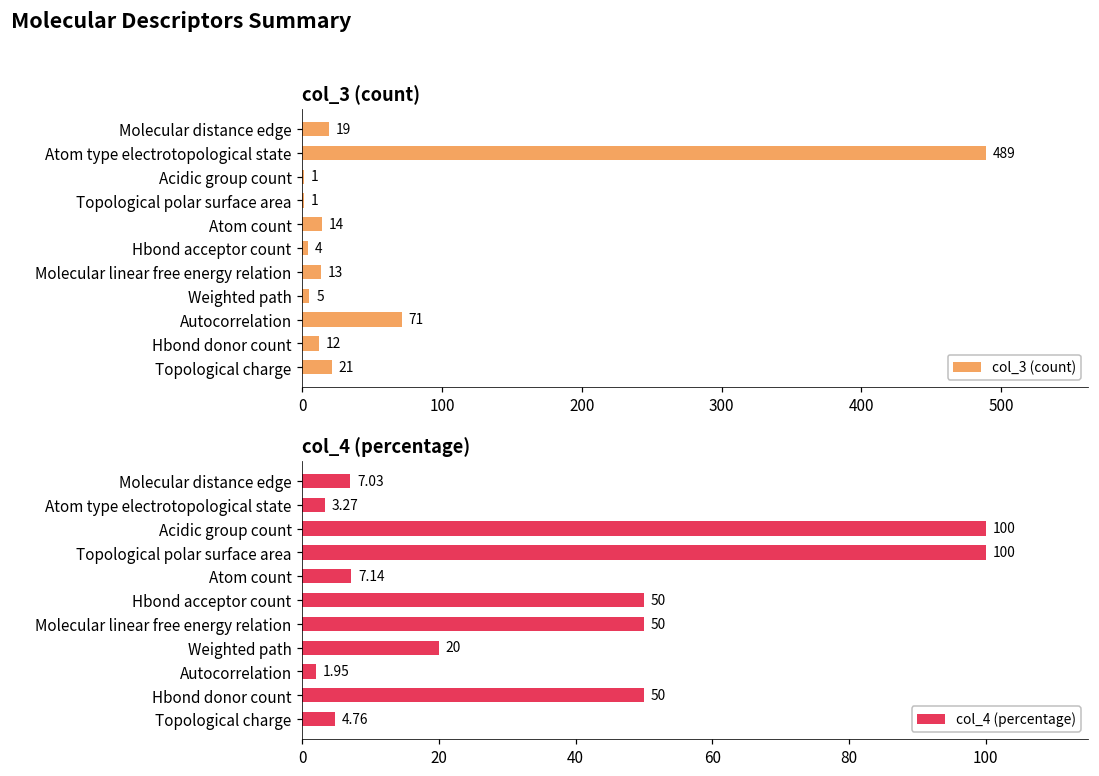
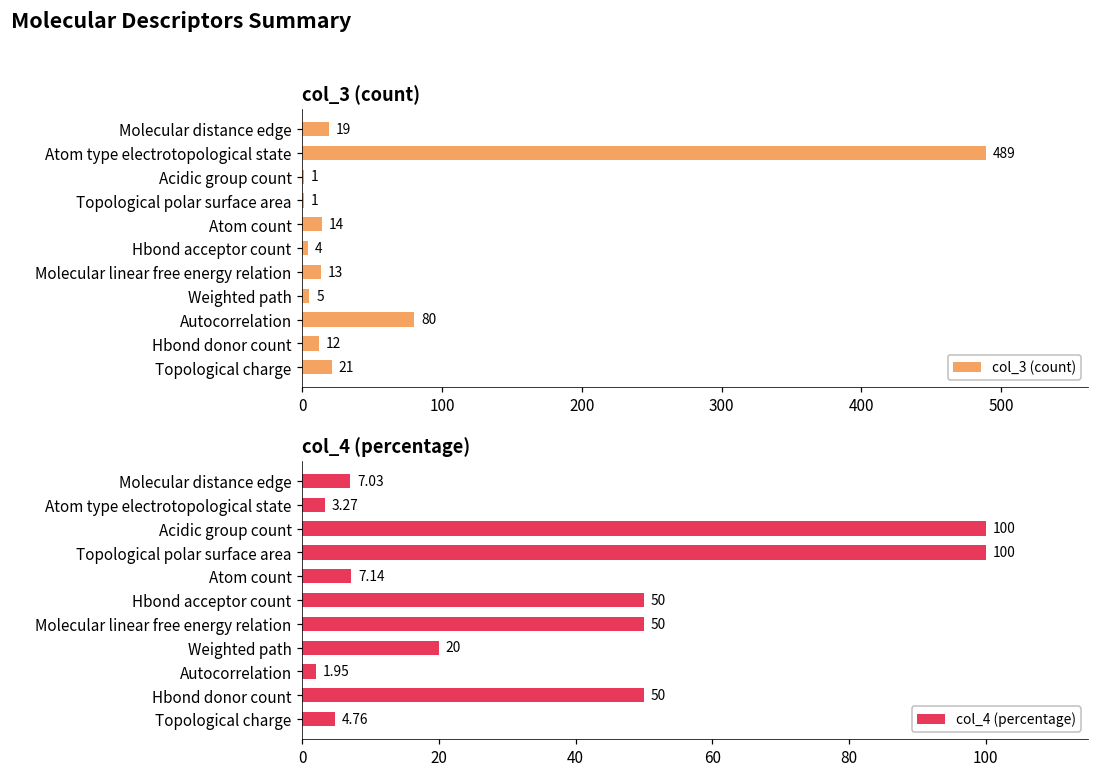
col_3 (count), Autocorrelation: 71 -> 80
